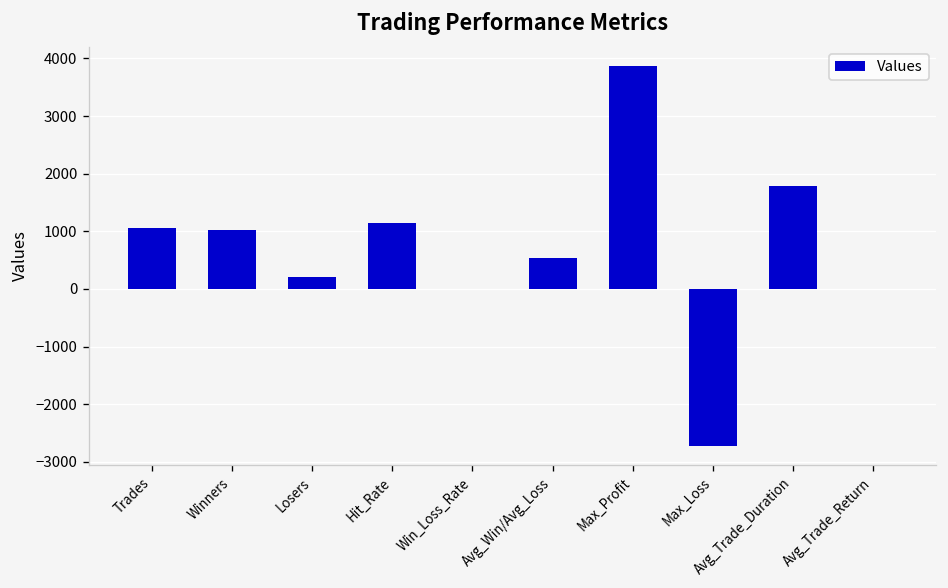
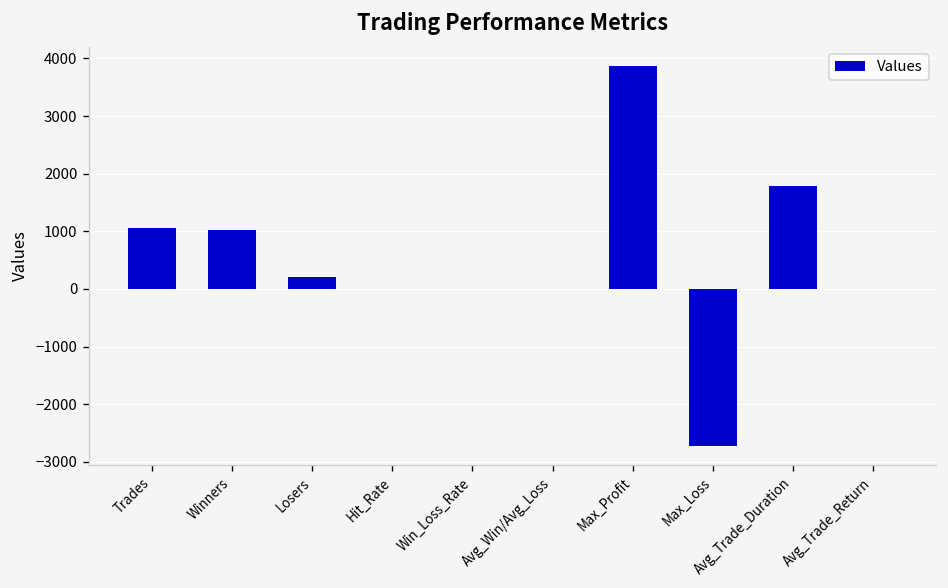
Hit_Rate: 1100 -> 0
Avg_Win/Avg_Loss: 500 -> 0
